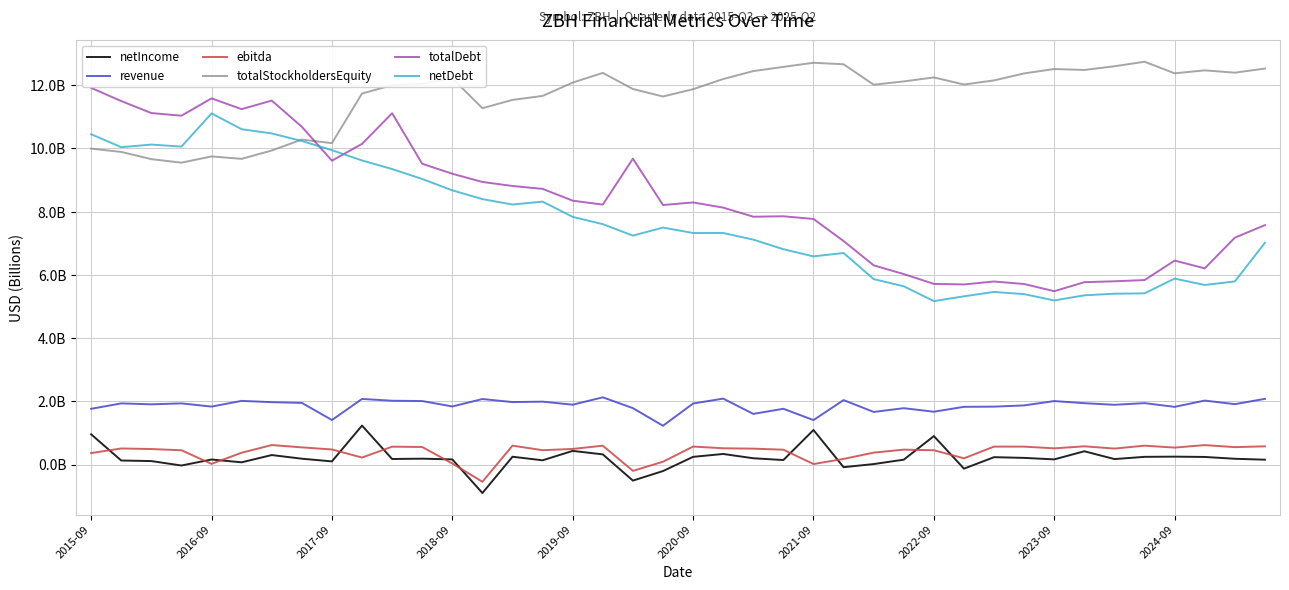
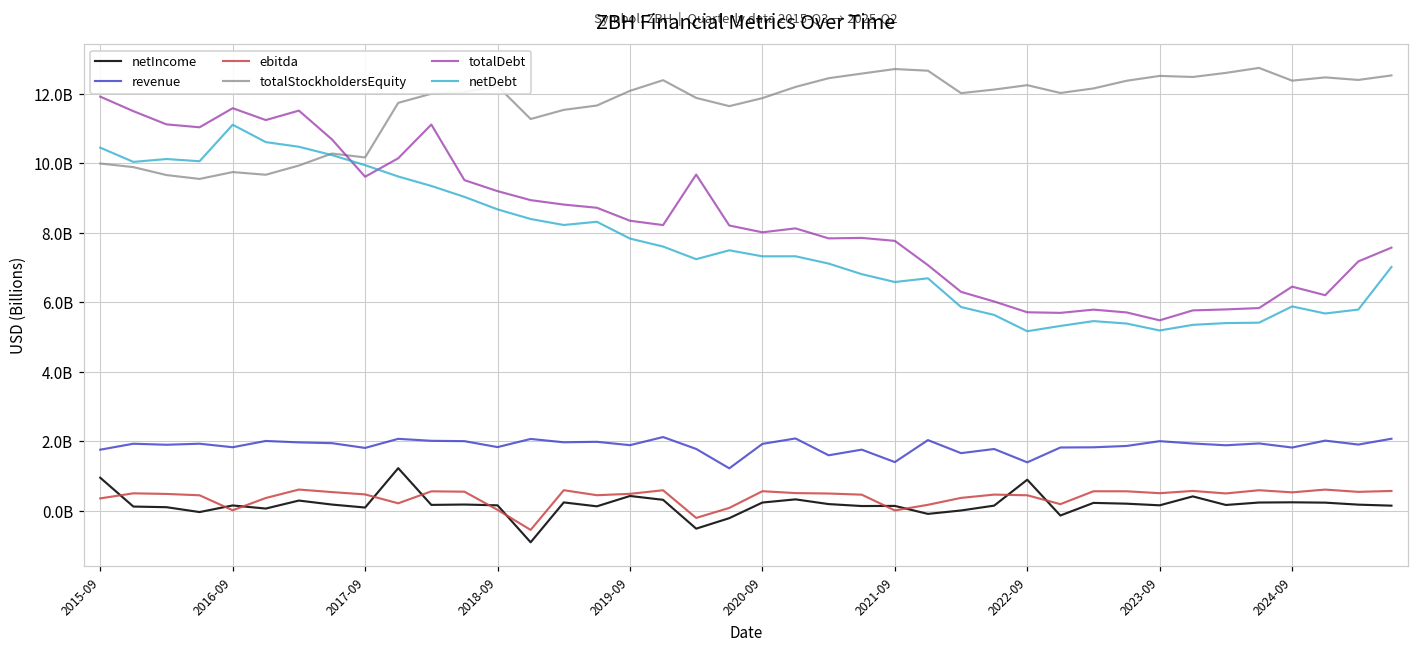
revenue, 2017-09: 1400000000 -> 1800000000
totalDebt, 2020-09: 8300000000 -> 8000000000
netIncome, 2021-09: 1100000000 -> 100000000
revenue, 2022-09: 1700000000 -> 1400000000
